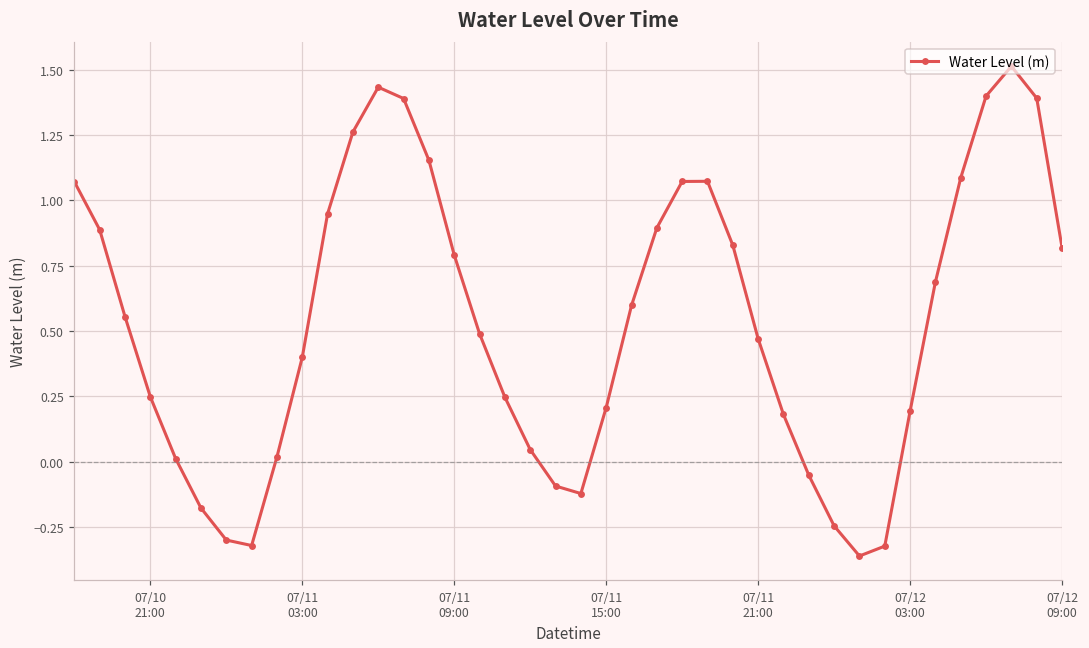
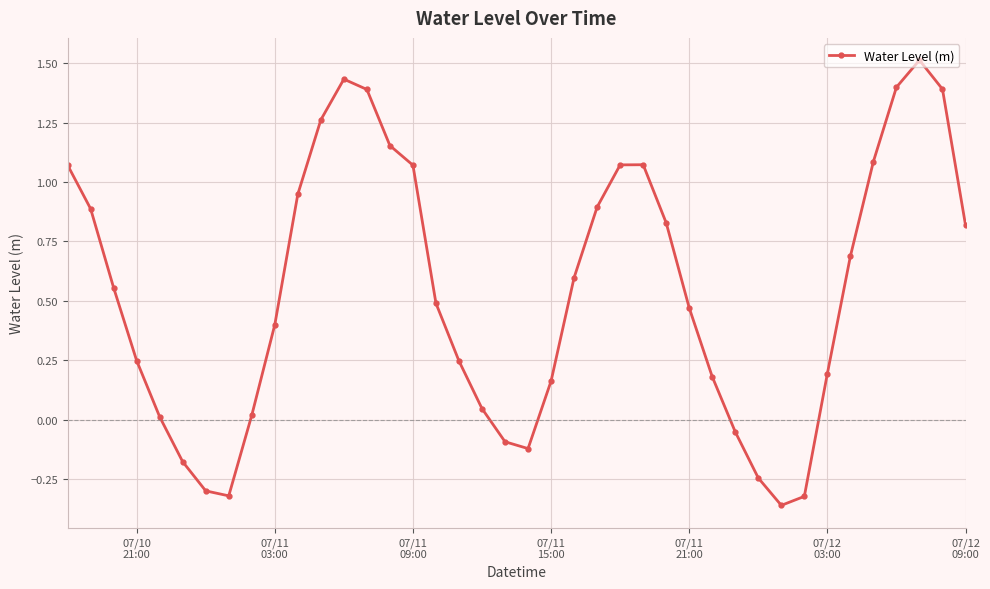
07/11 09:00: 0.79 -> 1.07
07/11 15:00: 0.21 -> 0.16
